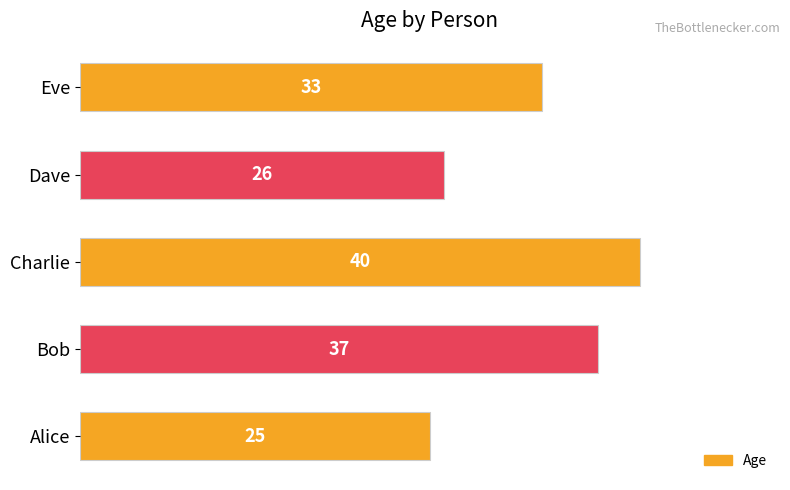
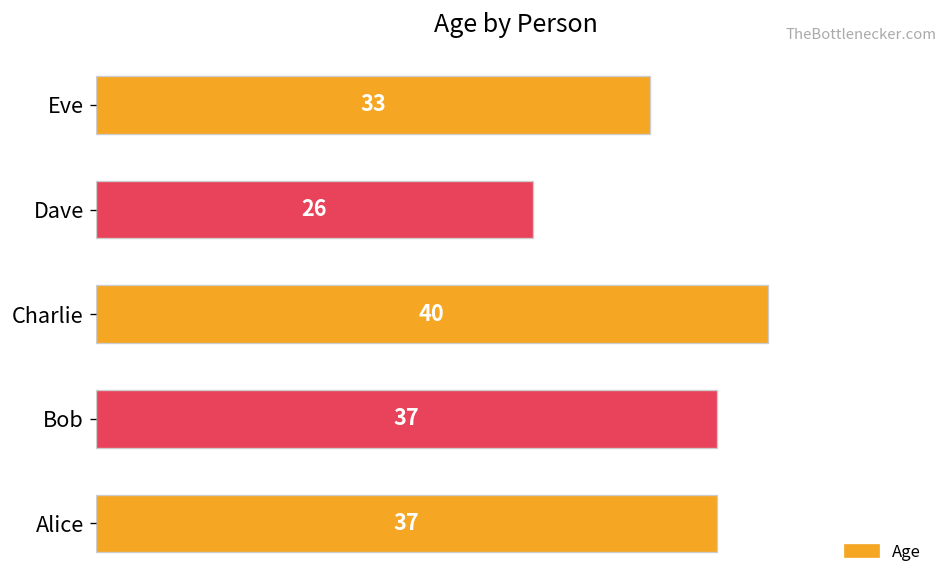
Alice: 25 -> 37
